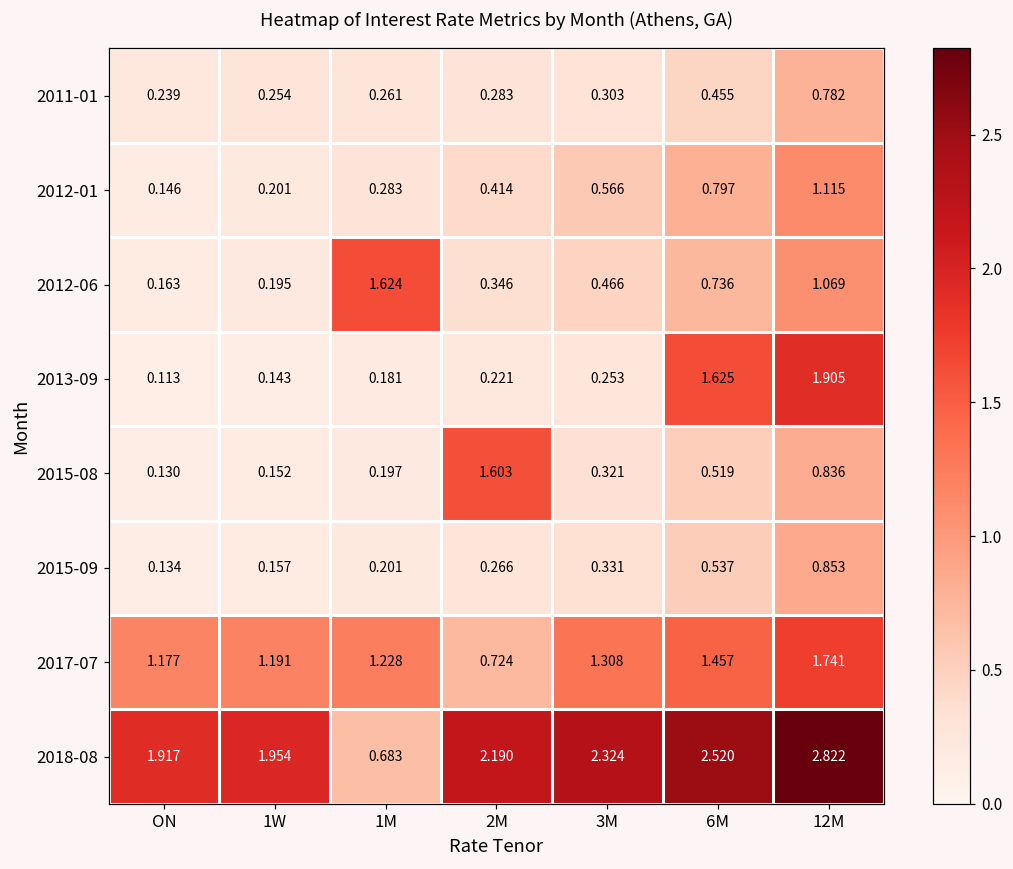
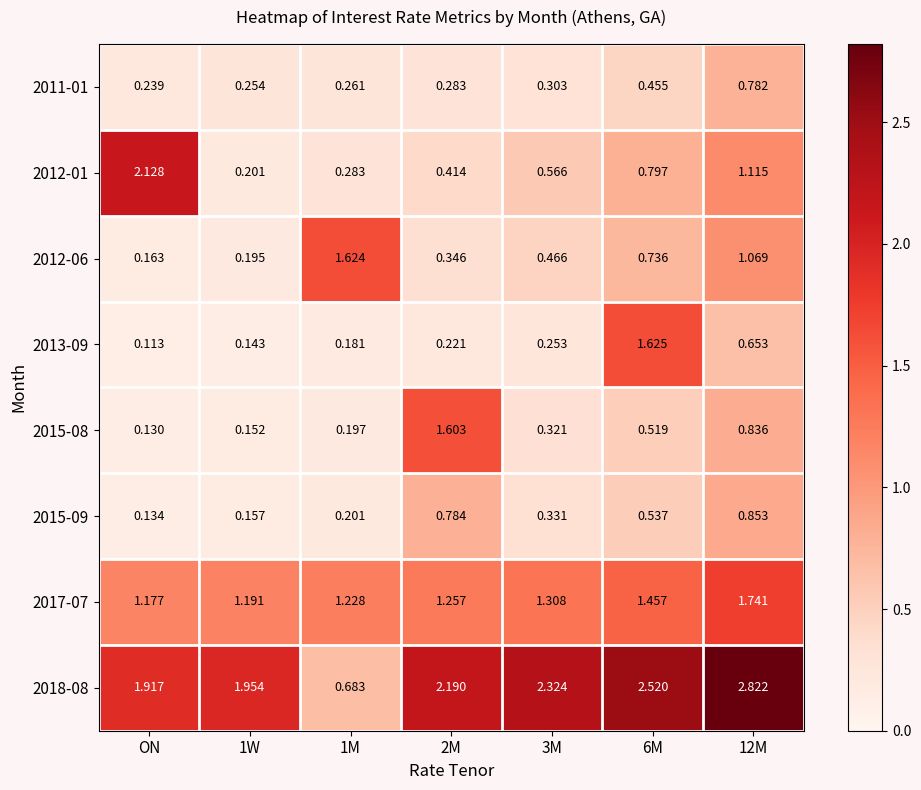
2012-01, ON: 0.146 -> 2.128
2013-09, 12M: 1.905 -> 0.653
2015-09, 2M: 0.266 -> 0.784
2017-07, 2M: 0.724 -> 1.257
